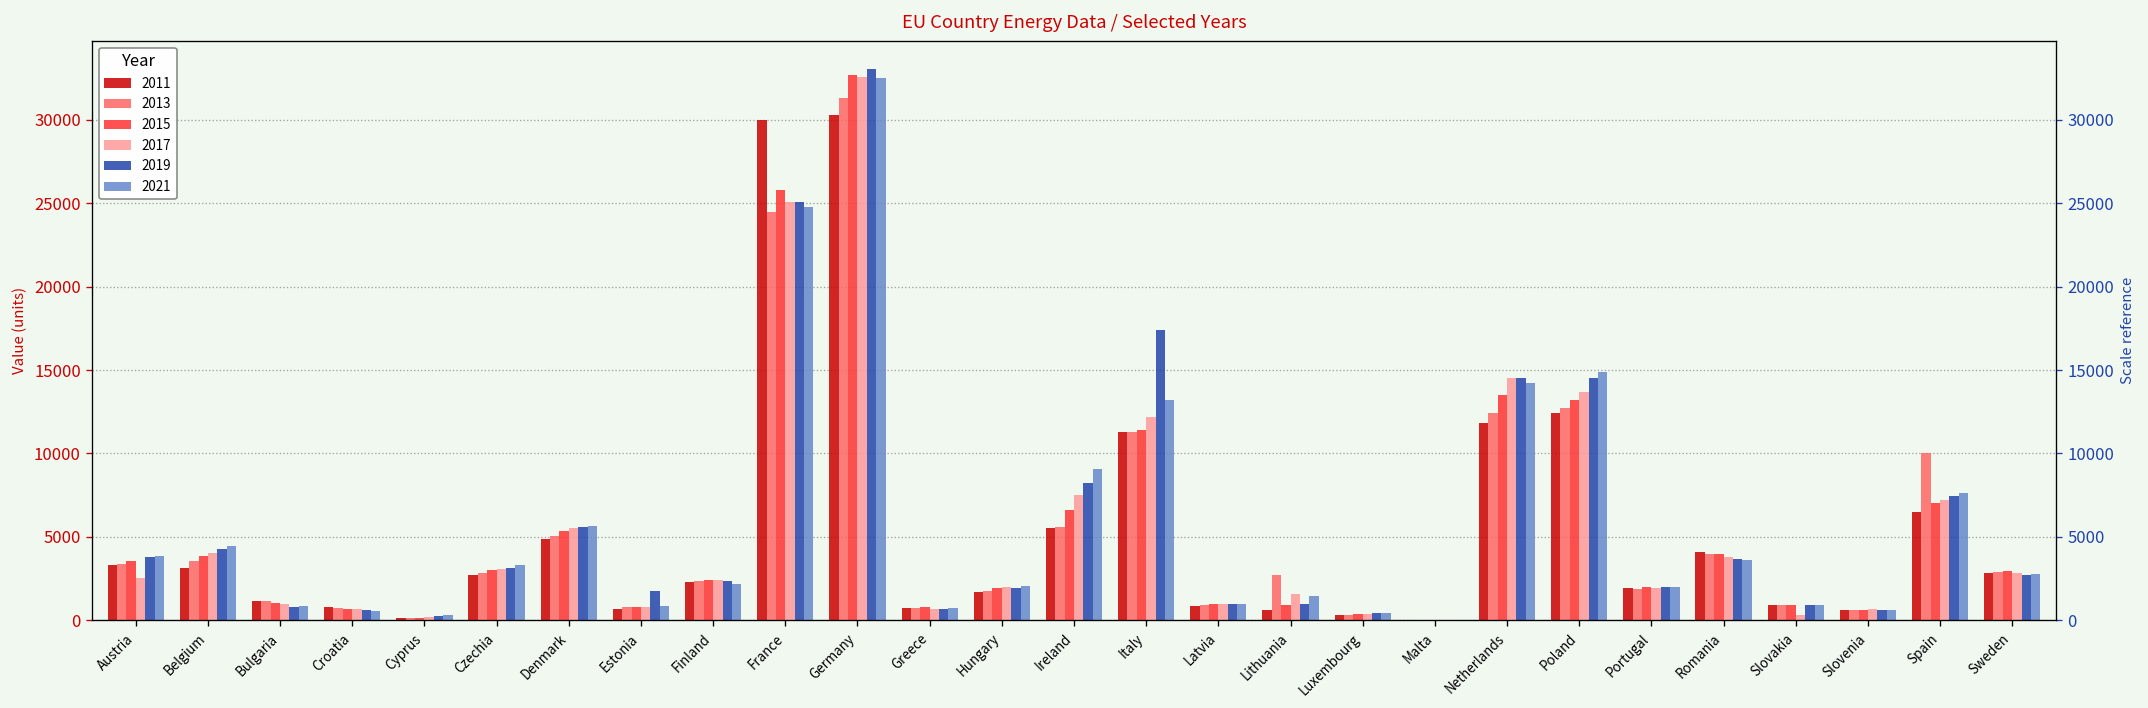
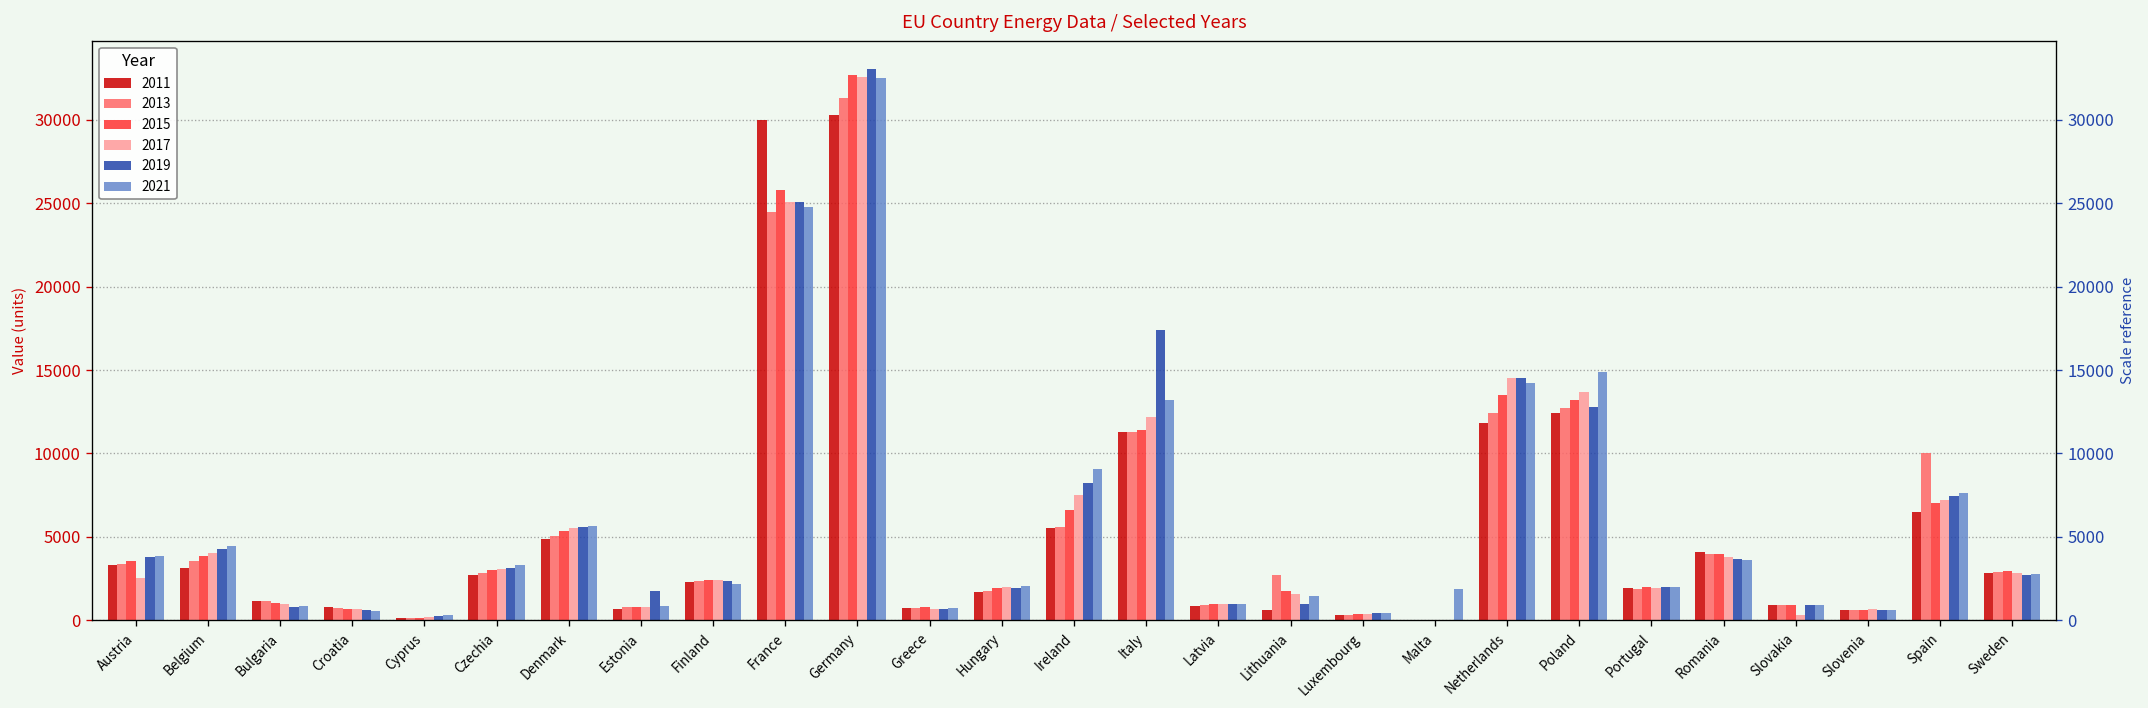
2015, Lithuania: 900 -> 1700
2021, Malta: 0 -> 1900
2019, Poland: 14500 -> 12800
